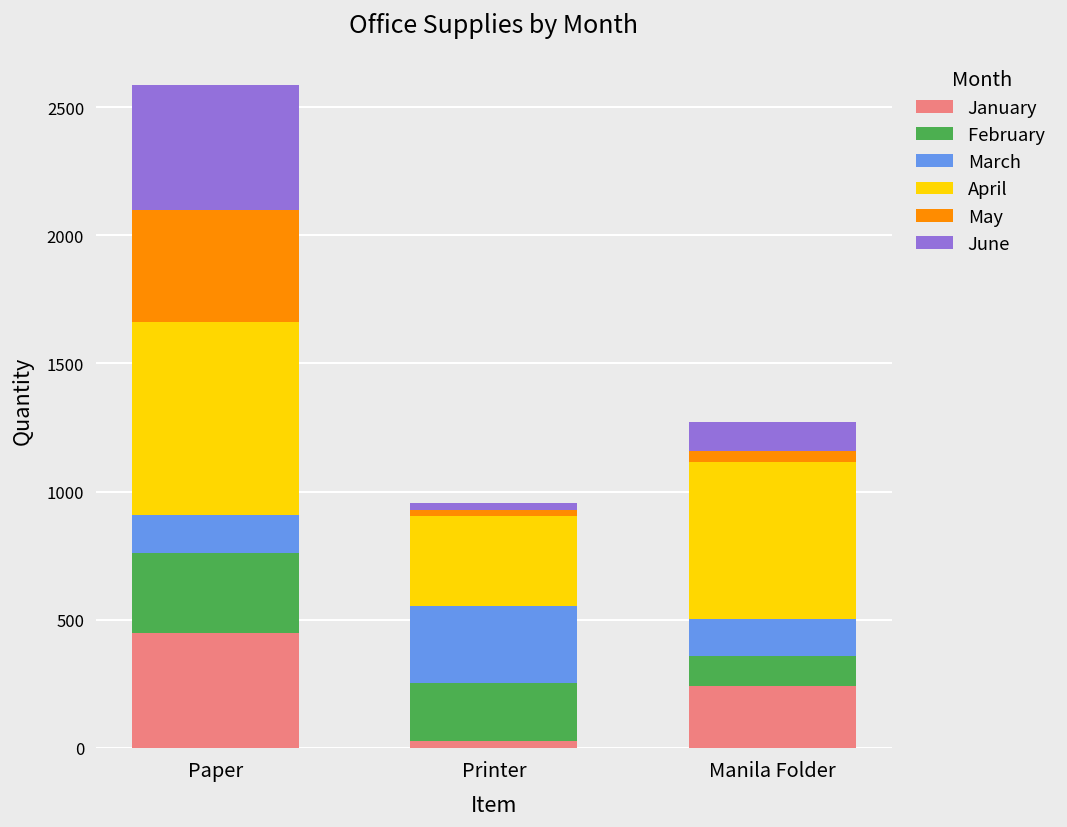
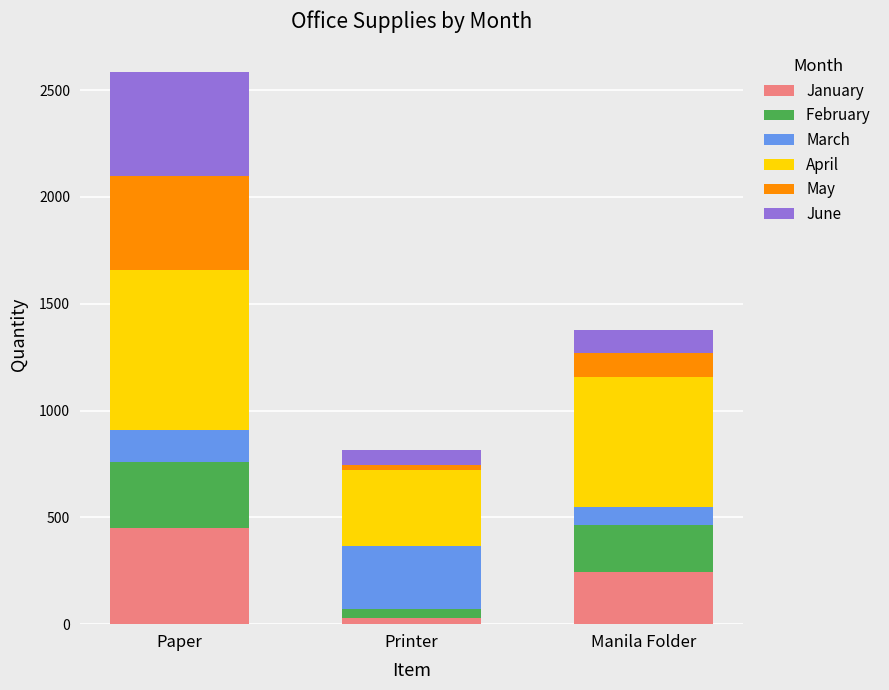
February, Printer: 220 -> 40
June, Printer: 30 -> 70
February, Manila Folder: 120 -> 220
March, Manila Folder: 150 -> 80
May, Manila Folder: 50 -> 110
